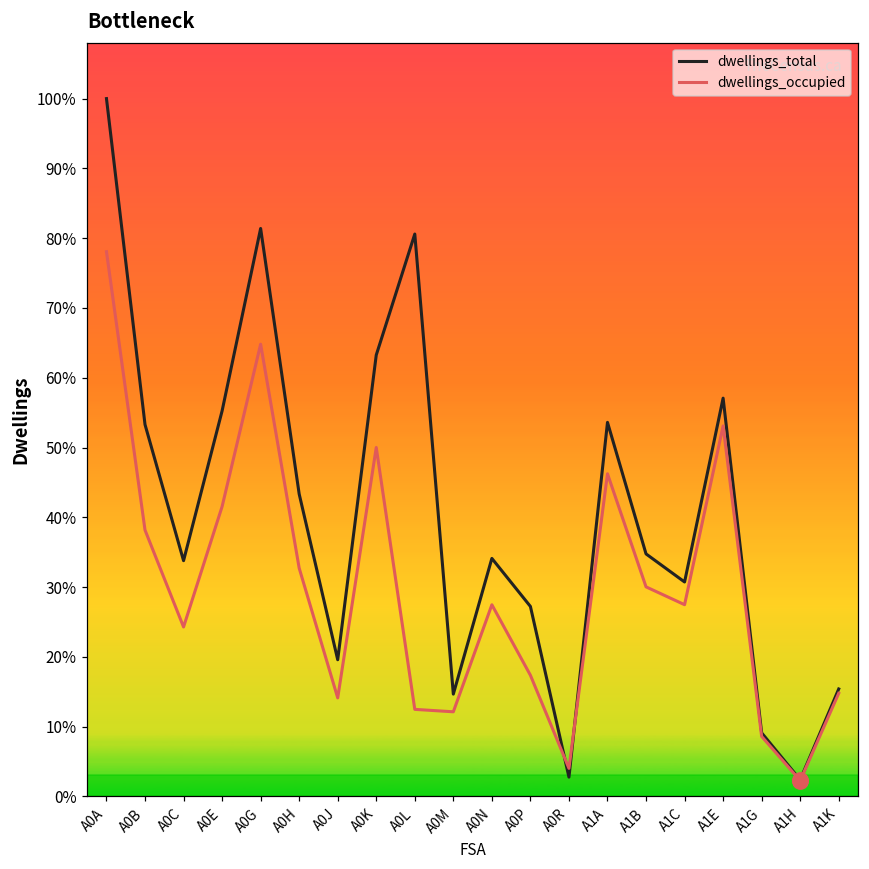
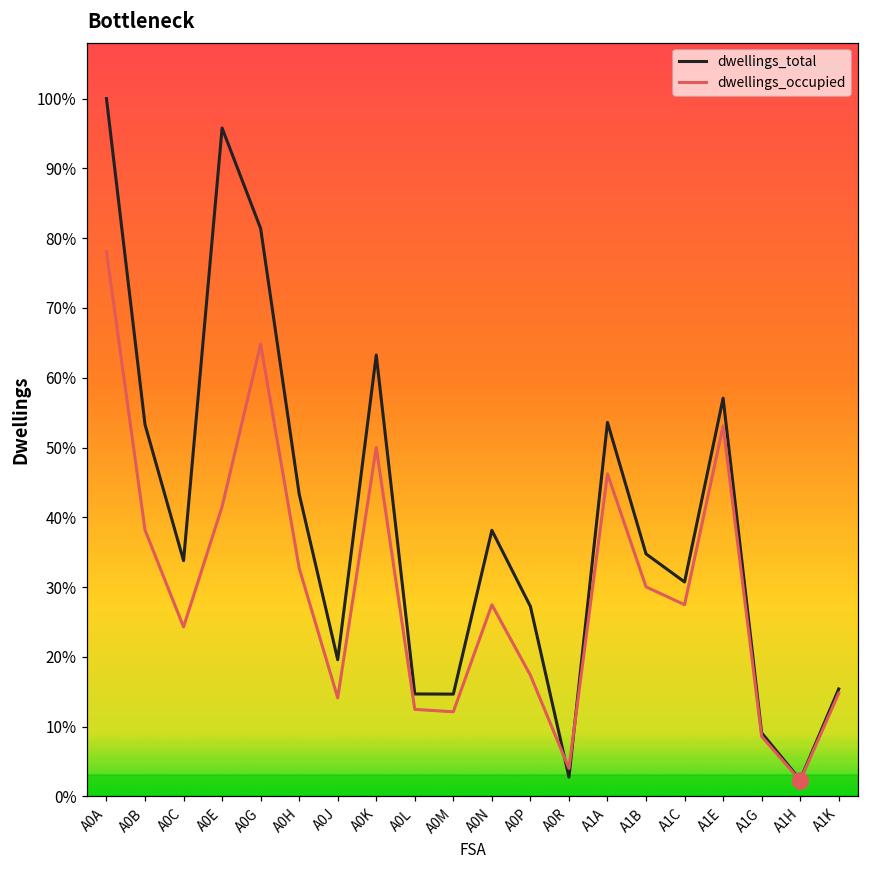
dwellings_total, A0E: 55% -> 96%
dwellings_total, A0L: 81% -> 15%
dwellings_total, A0N: 34% -> 38%
